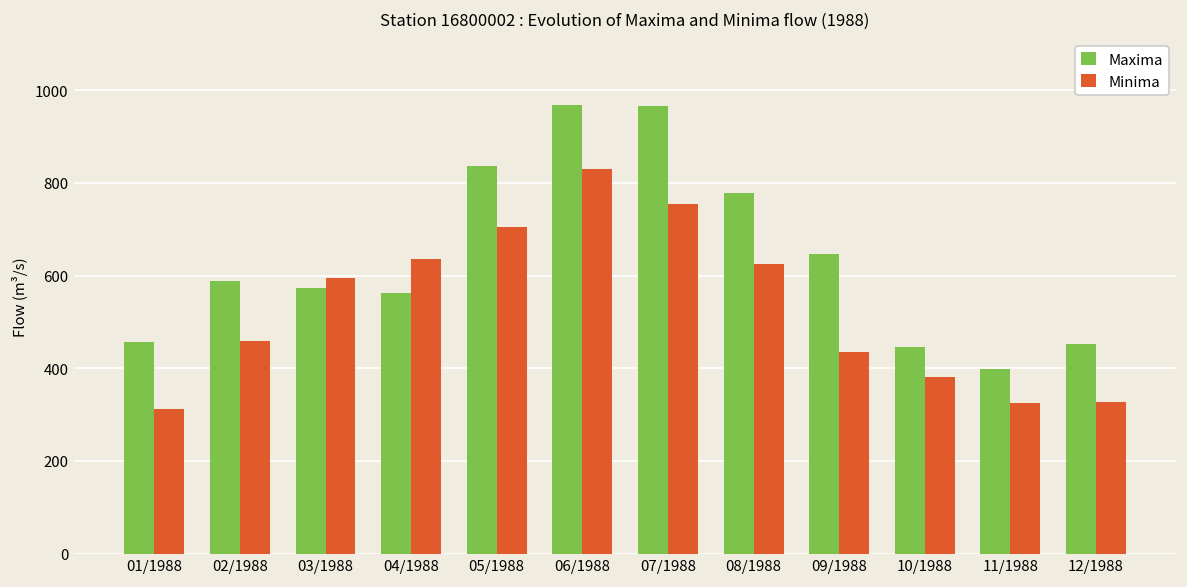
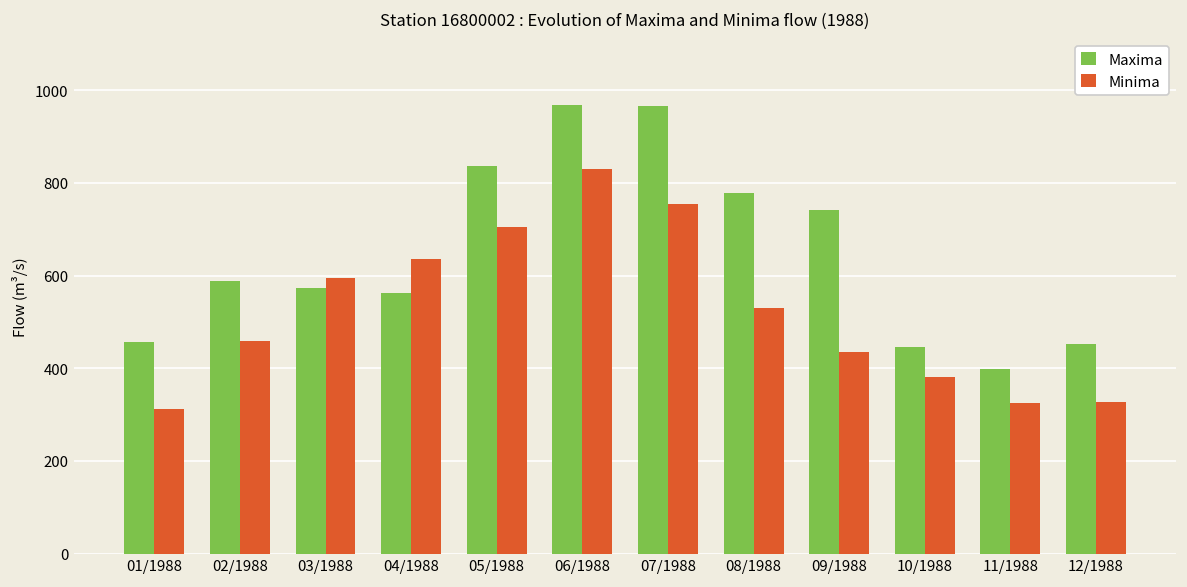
Minima, 08/1988: 620 -> 530
Maxima, 09/1988: 650 -> 740
